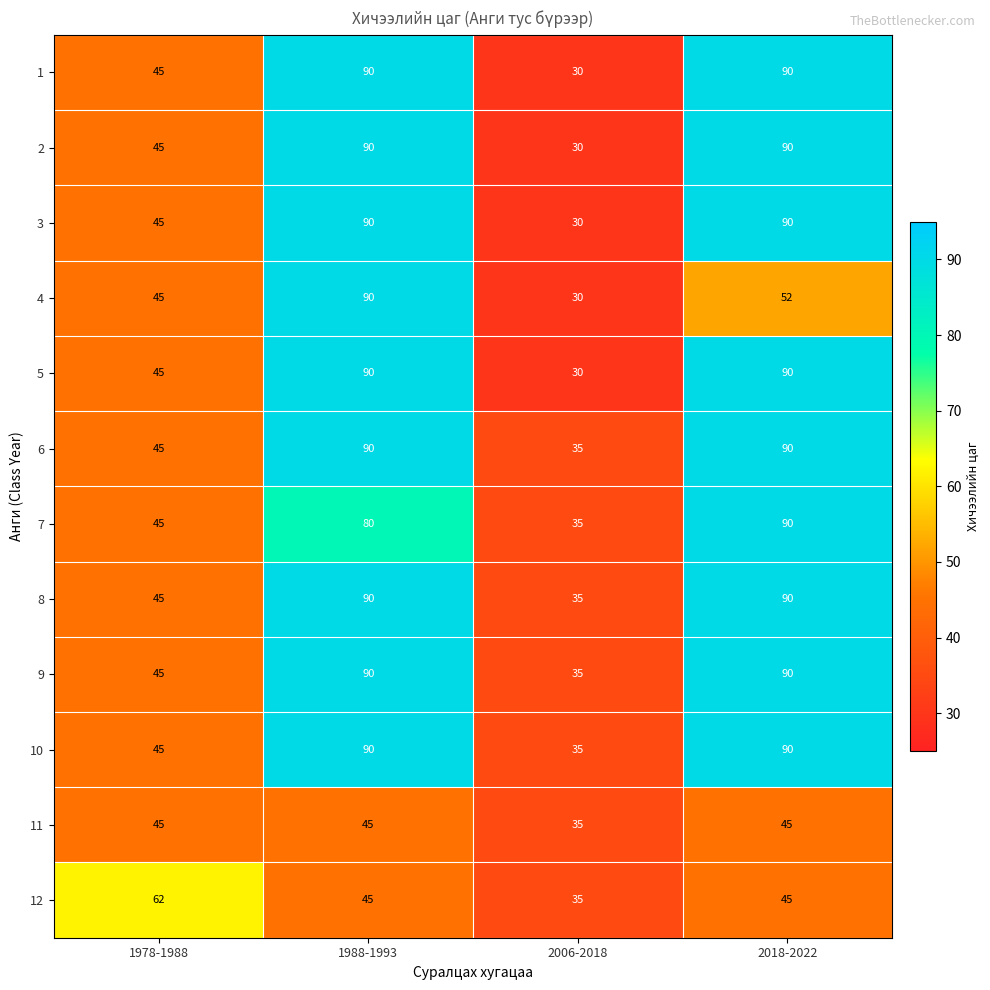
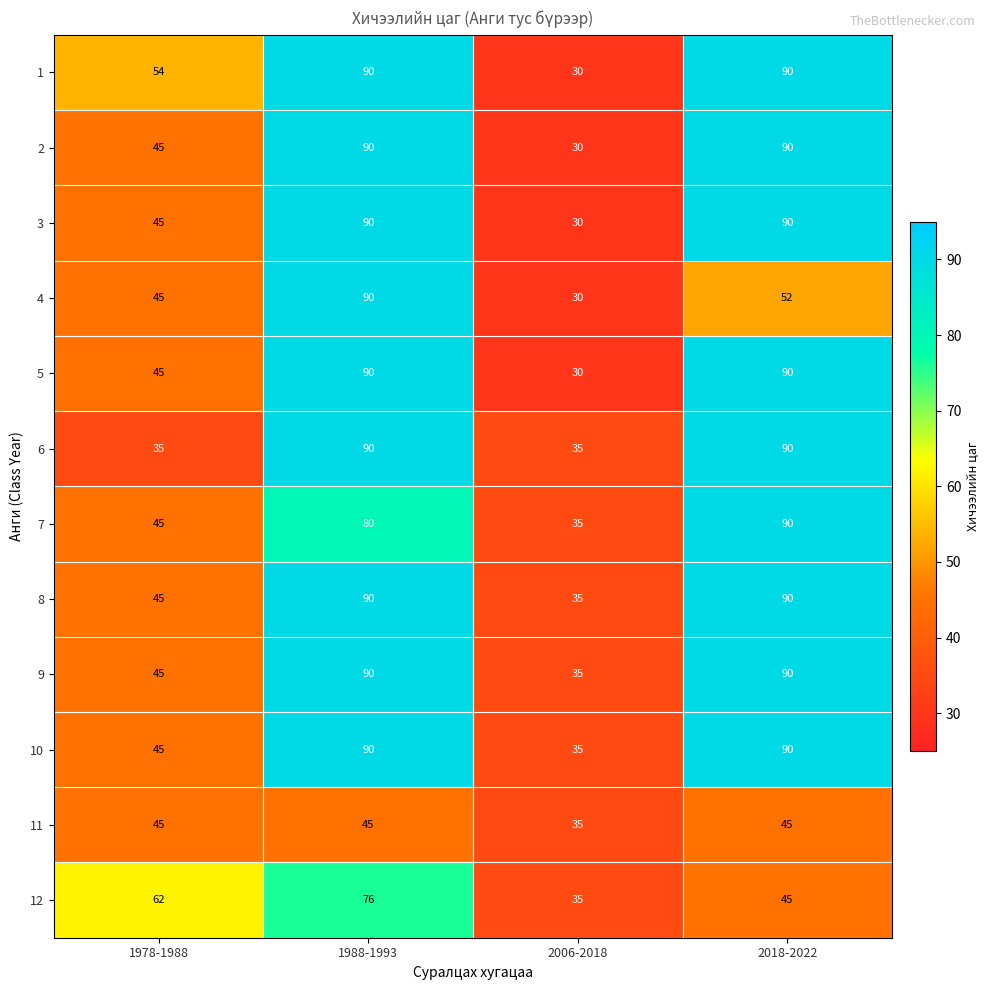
1, 1978-1988: 45 -> 54
6, 1978-1988: 45 -> 35
12, 1988-1993: 45 -> 76
